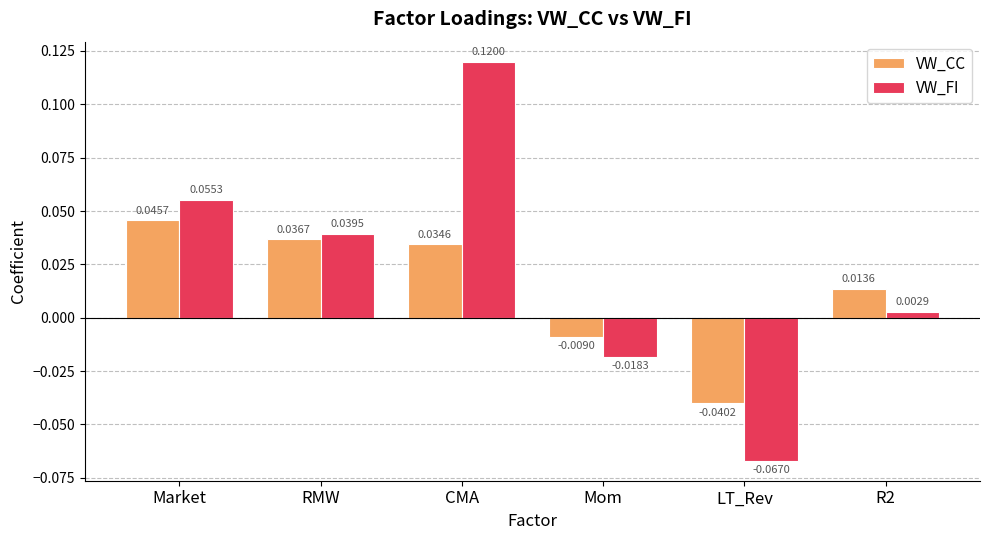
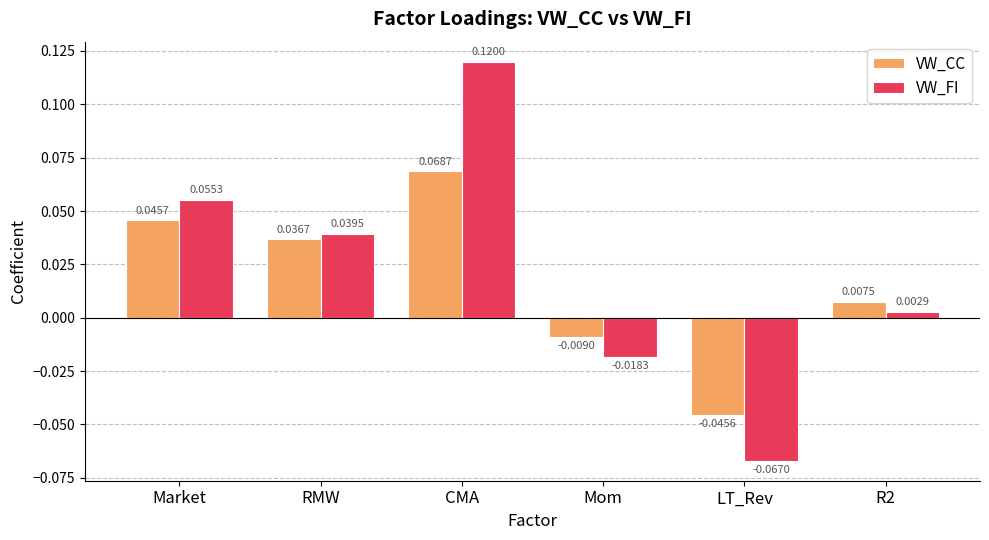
VW_CC, CMA: 0.0346 -> 0.0687
VW_CC, LT_Rev: -0.0402 -> -0.0456
VW_CC, R2: 0.0136 -> 0.0075
